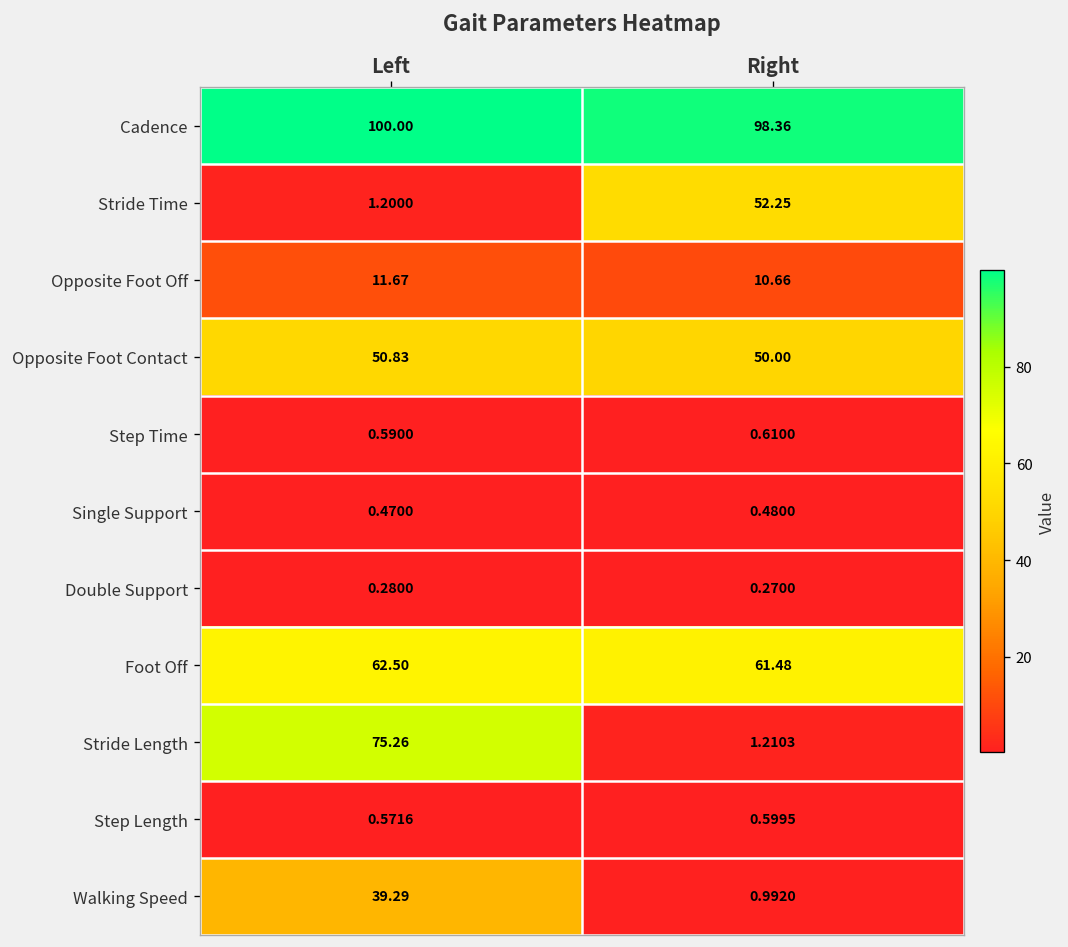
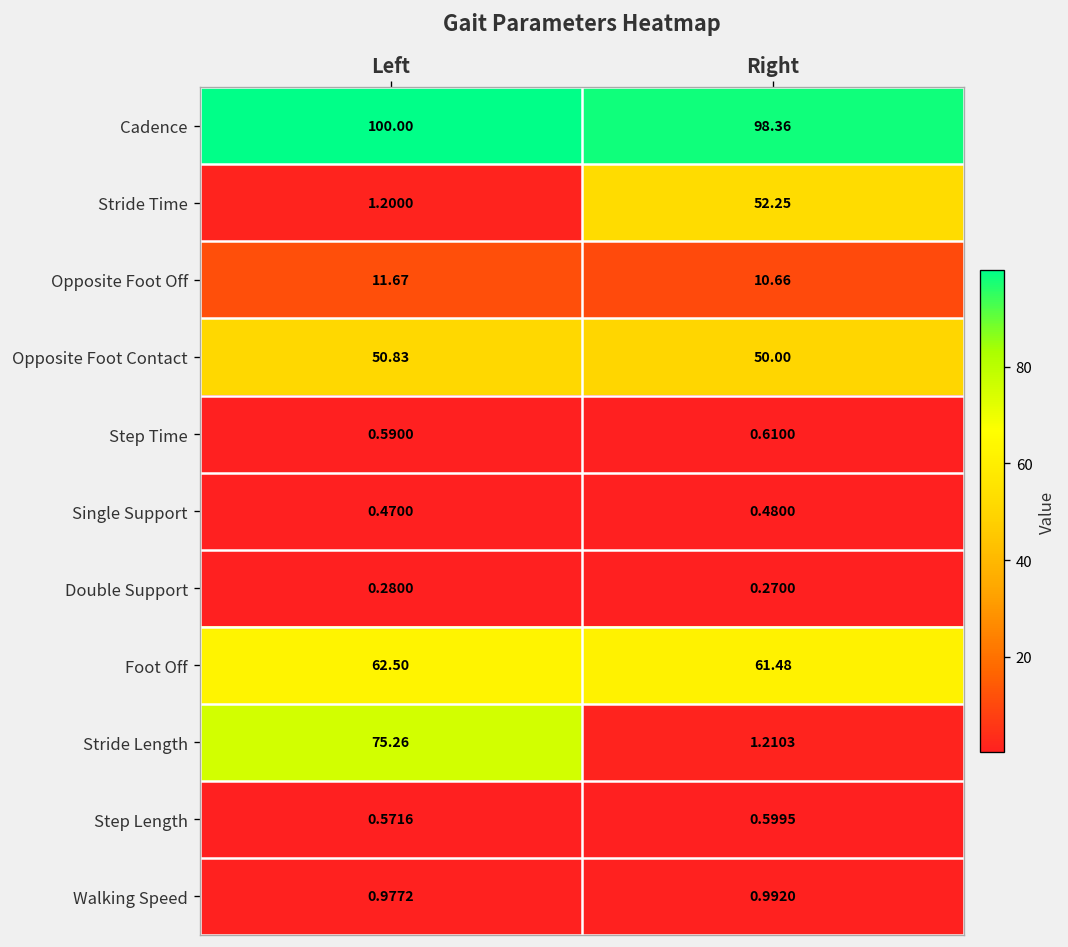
Walking Speed, Left: 39.29 -> 0.9772
